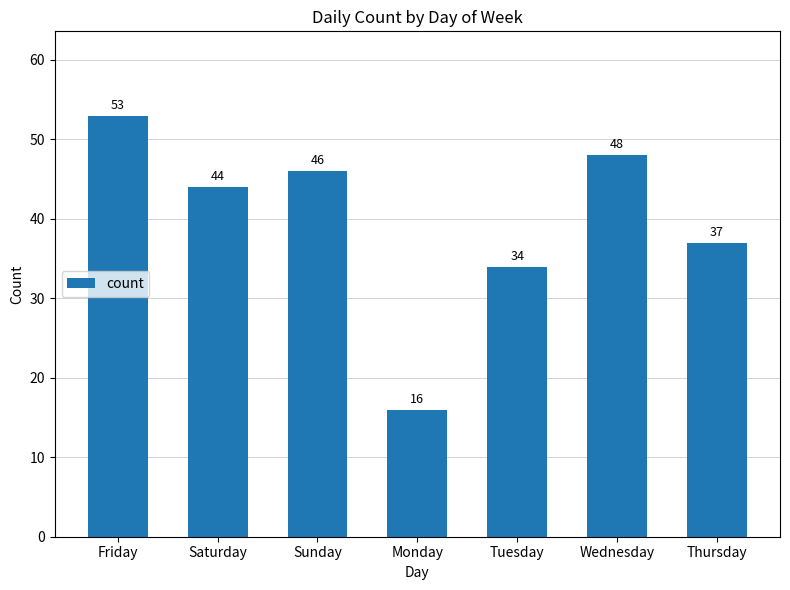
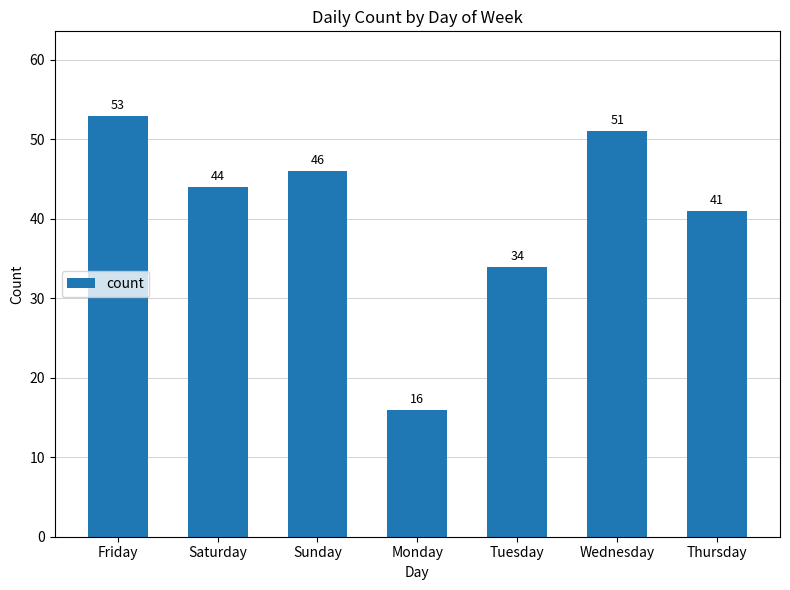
Wednesday: 48 -> 51
Thursday: 37 -> 41
